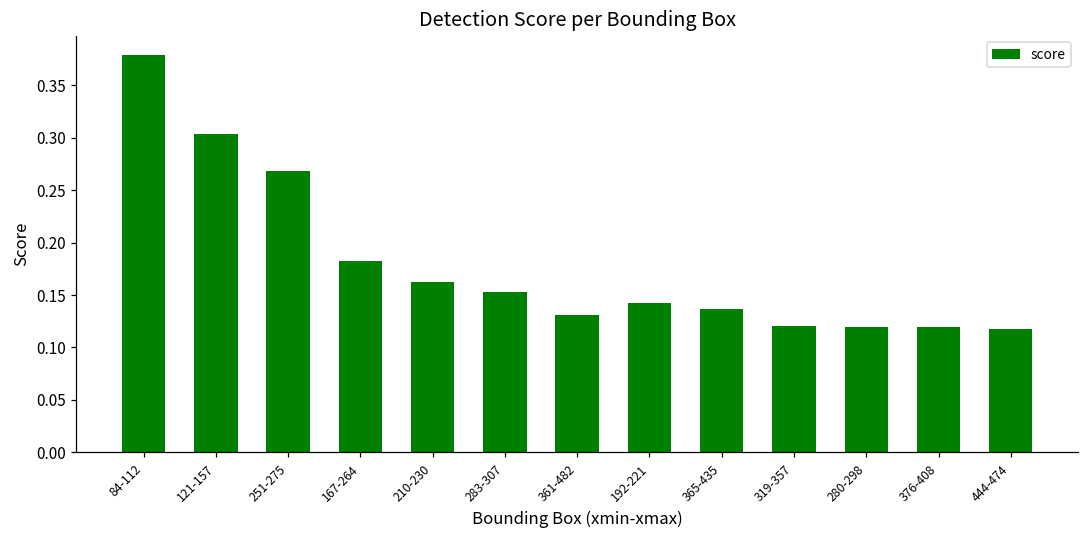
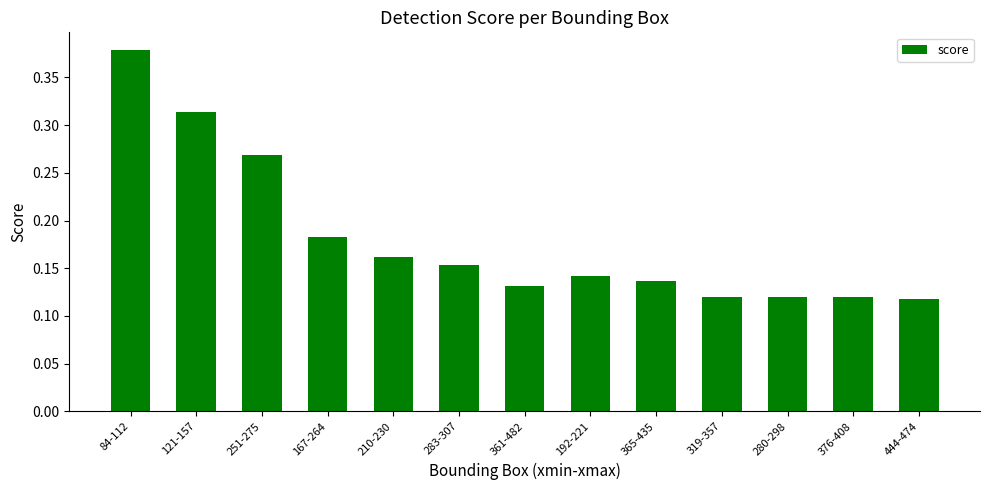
121-157: 0.30 -> 0.31
